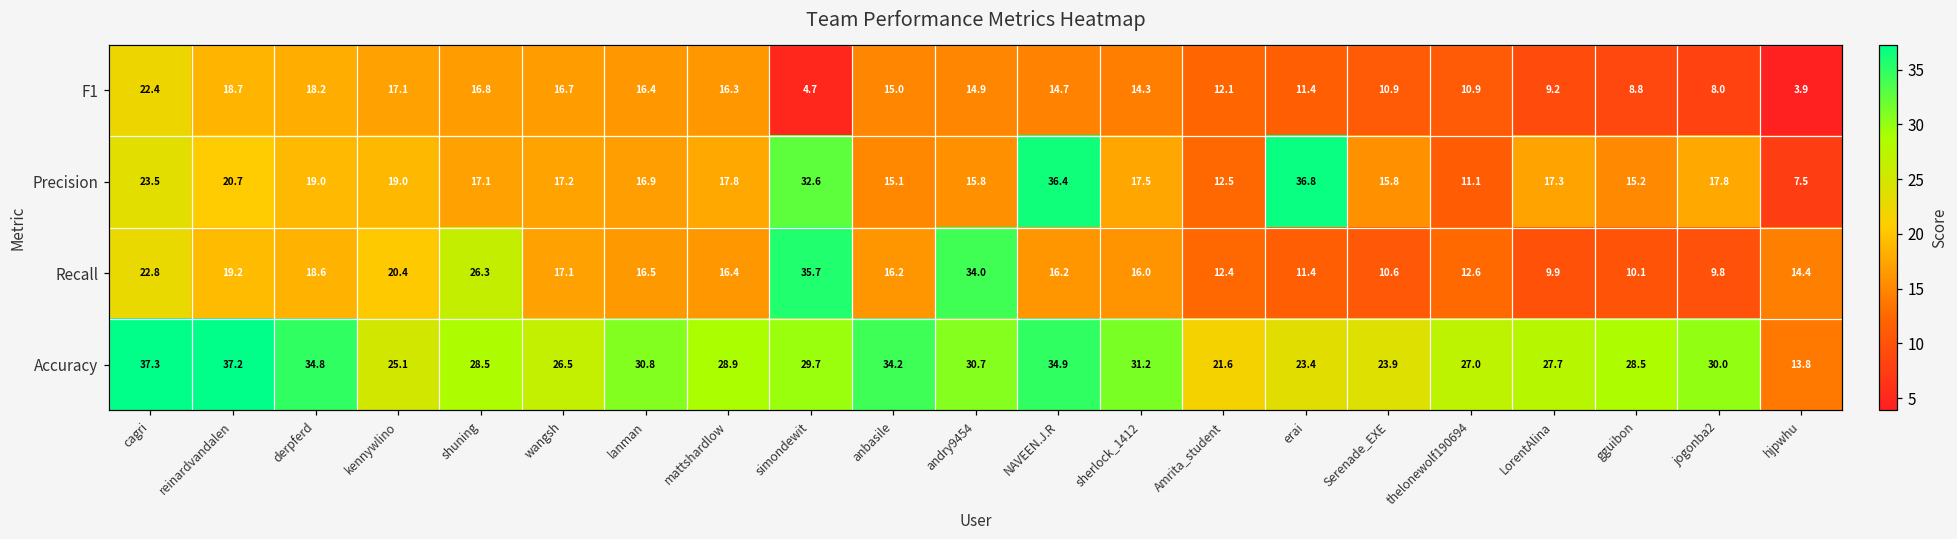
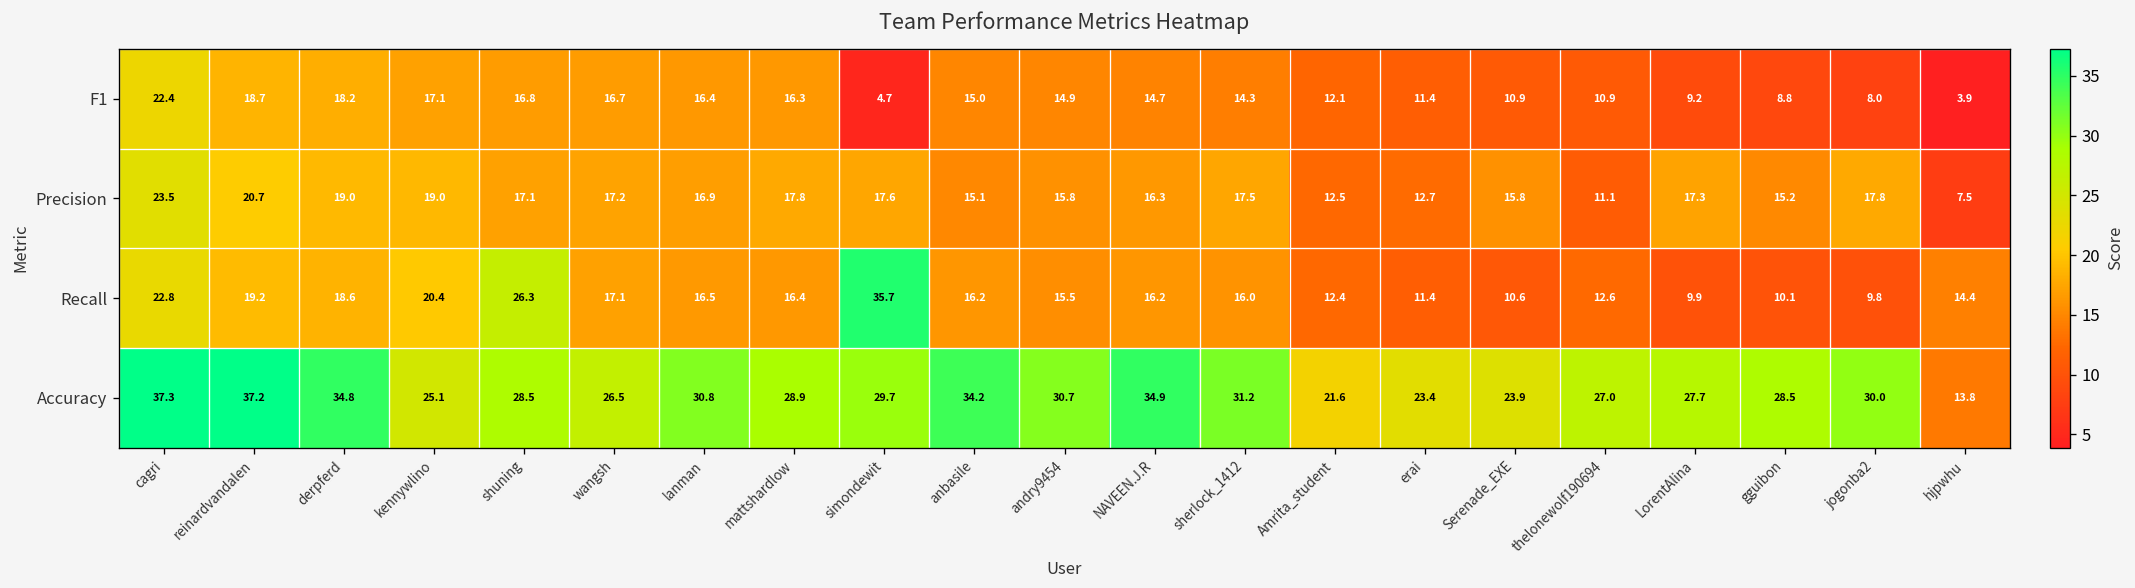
Precision, simondewit: 32.6 -> 17.6
Precision, NAVEEN.J.R: 36.4 -> 16.3
Precision, erai: 36.8 -> 12.7
Recall, andry9454: 34.0 -> 15.5
